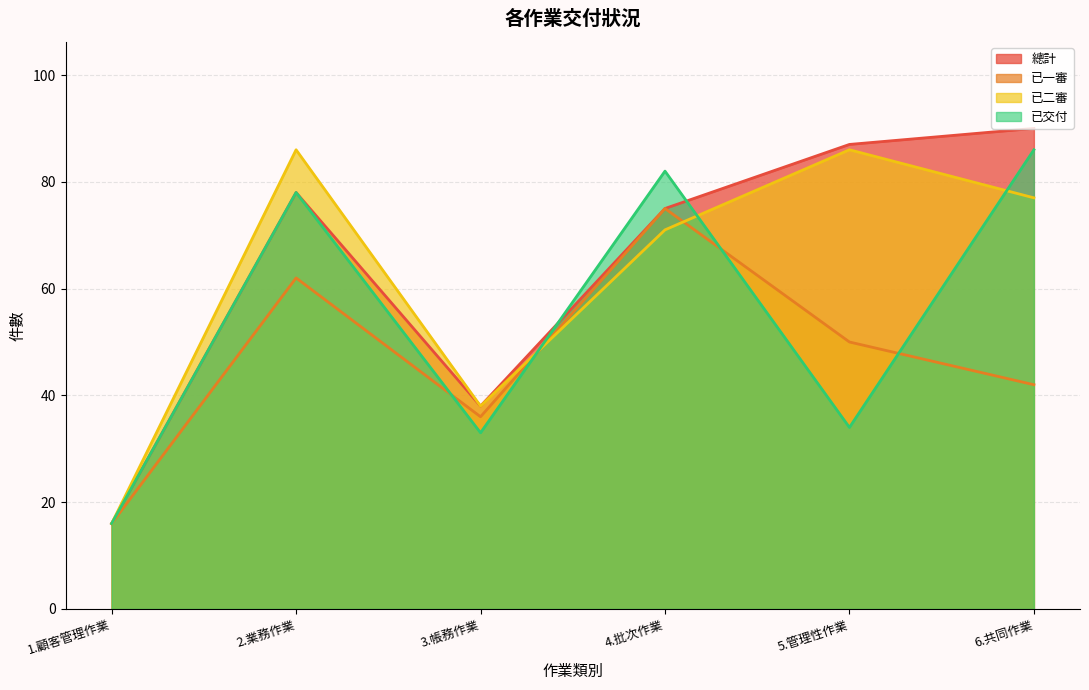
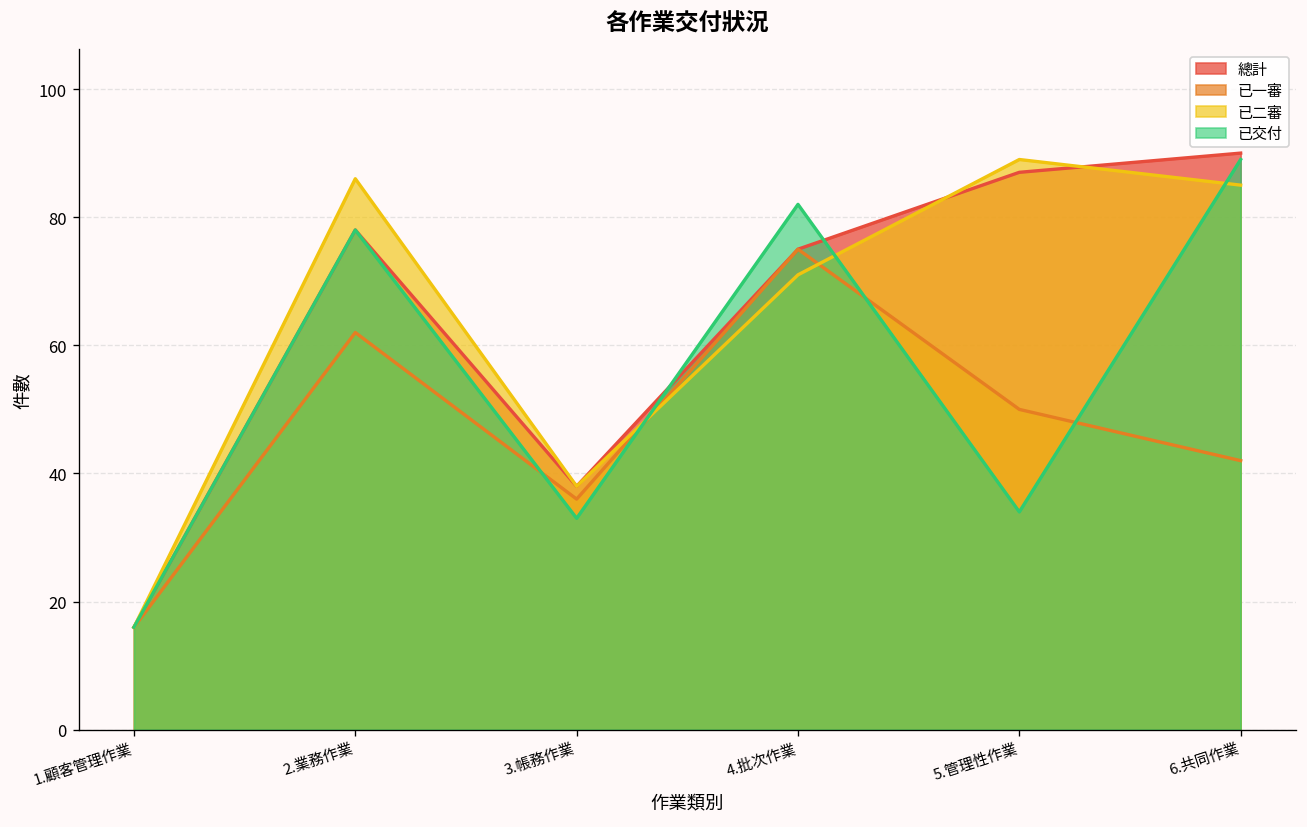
已二審, 5.管理性作業: 86 -> 89
已二審, 6.共同作業: 77 -> 85
已交付, 6.共同作業: 86 -> 89
